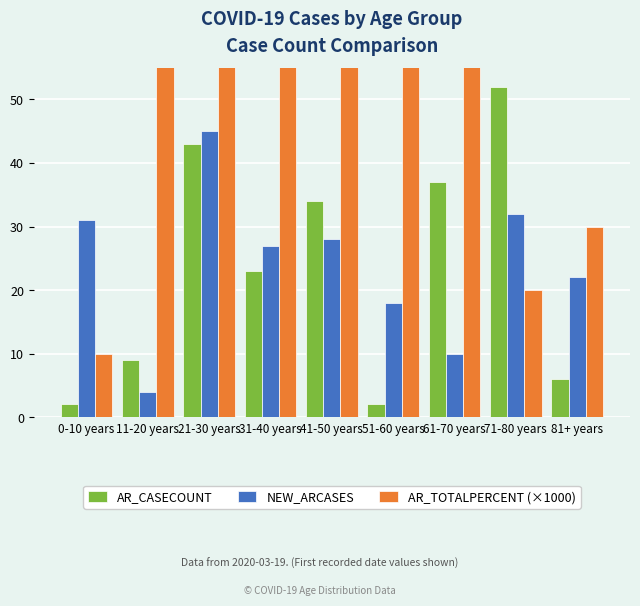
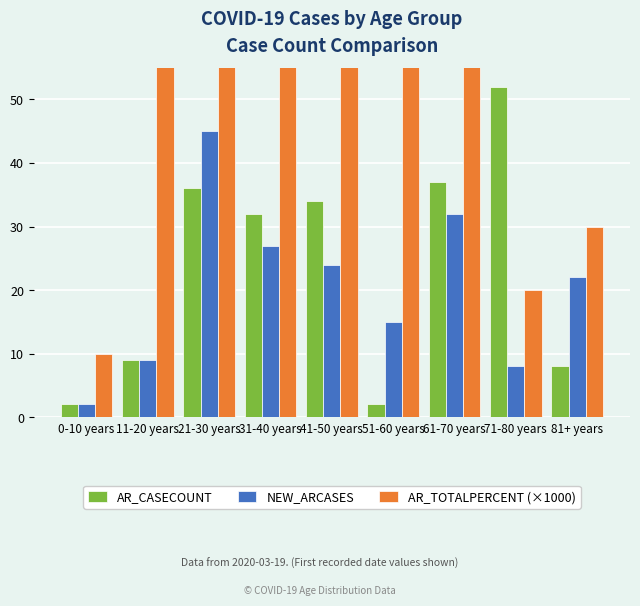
NEW_ARCASES, 0-10 years: 31 -> 2
NEW_ARCASES, 11-20 years: 4 -> 9
AR_CASECOUNT, 21-30 years: 43 -> 36
AR_CASECOUNT, 31-40 years: 23 -> 32
NEW_ARCASES, 41-50 years: 28 -> 24
NEW_ARCASES, 51-60 years: 18 -> 15
NEW_ARCASES, 61-70 years: 10 -> 32
NEW_ARCASES, 71-80 years: 32 -> 8
AR_CASECOUNT, 81+ years: 6 -> 8
